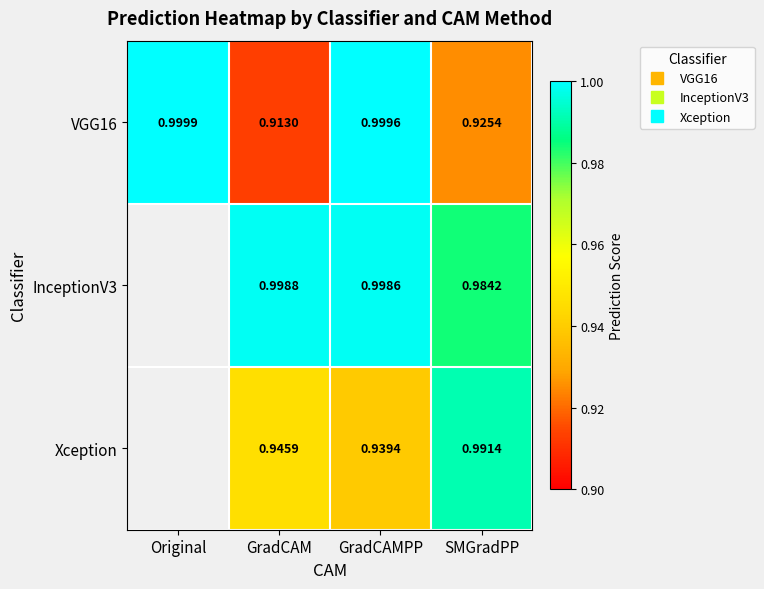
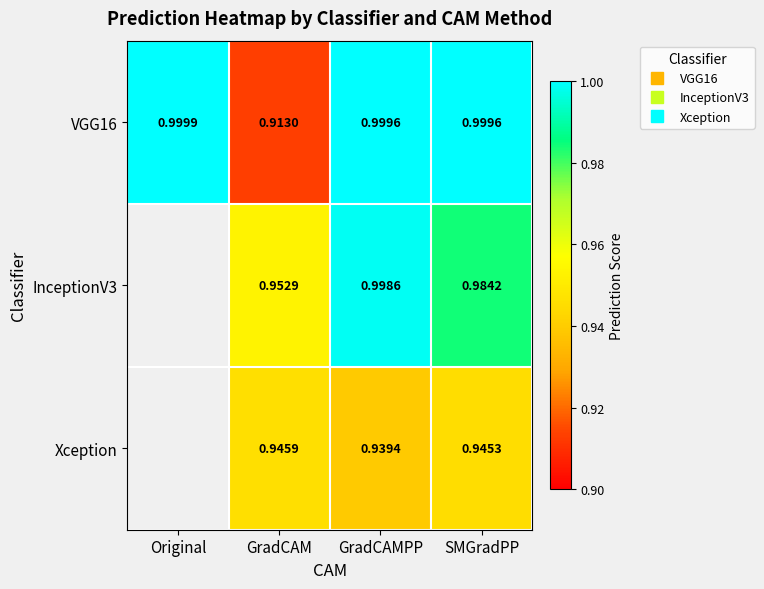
VGG16, SMGradPP: 0.9254 -> 0.9996
InceptionV3, GradCAM: 0.9988 -> 0.9529
Xception, SMGradPP: 0.9914 -> 0.9453
